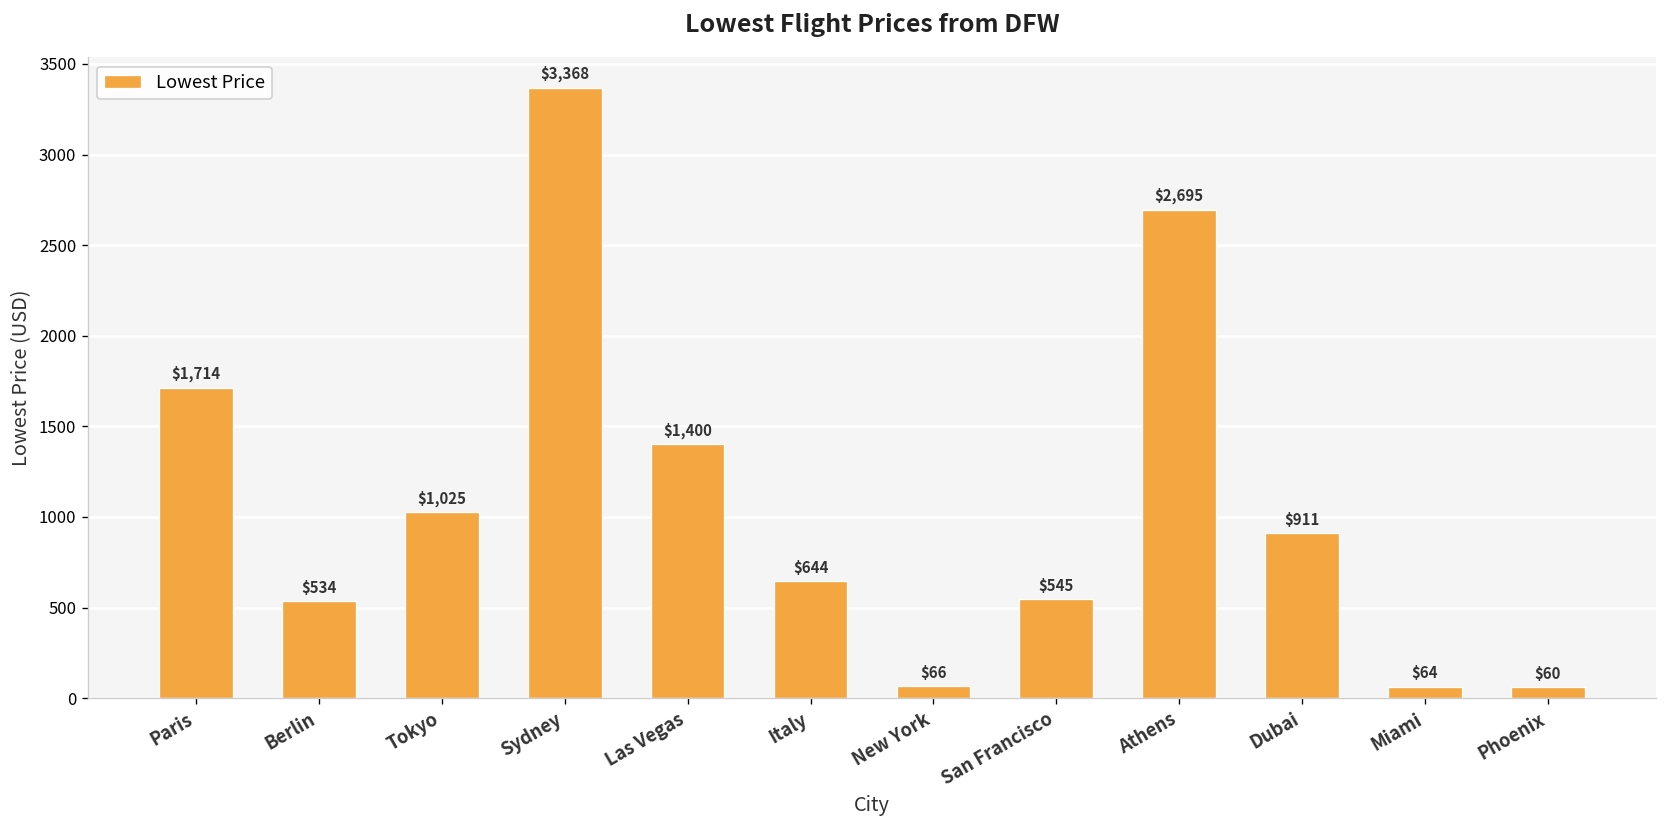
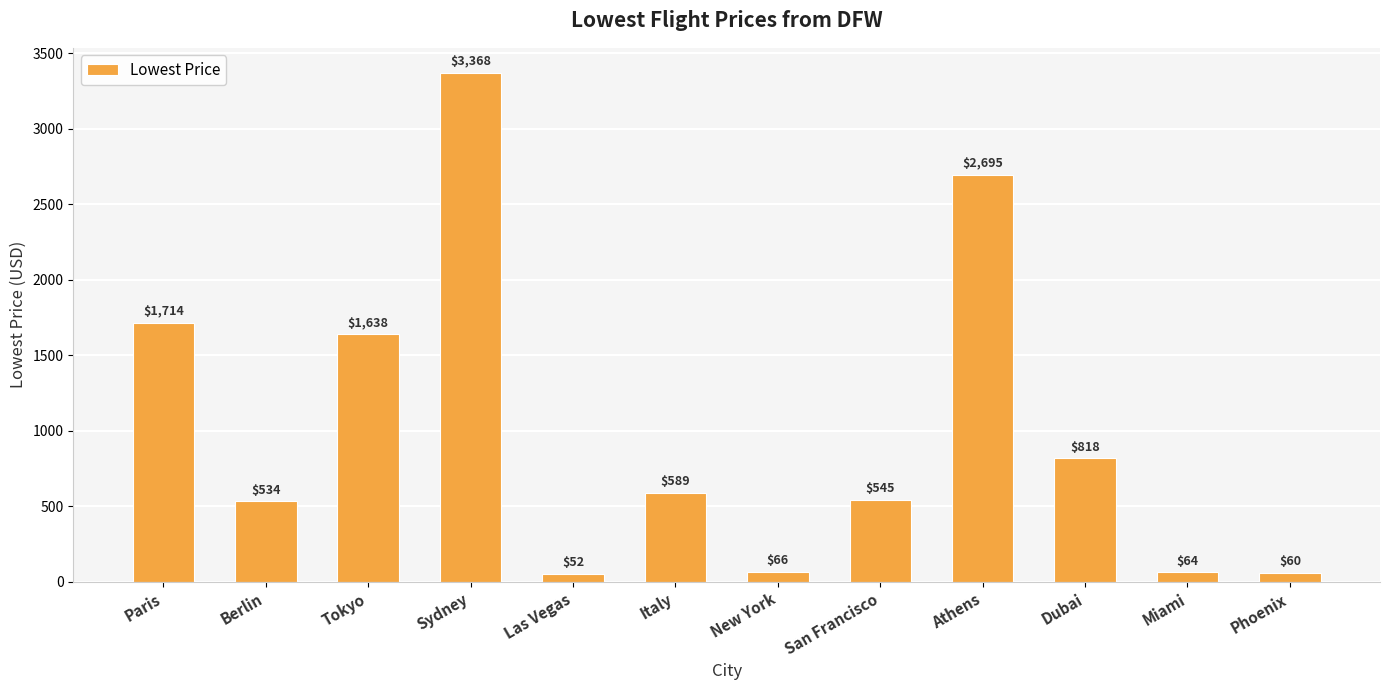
Tokyo: $1,025 -> $1,638
Las Vegas: $1,400 -> $52
Italy: $644 -> $589
Dubai: $911 -> $818
